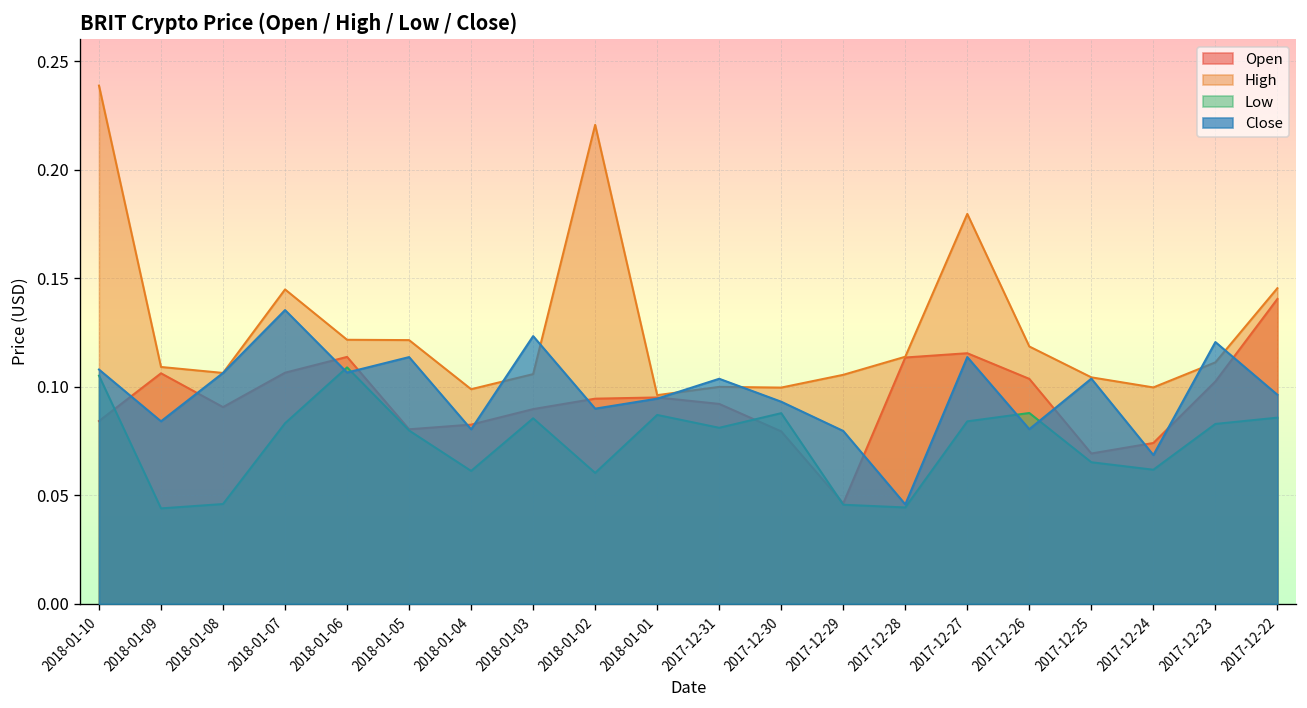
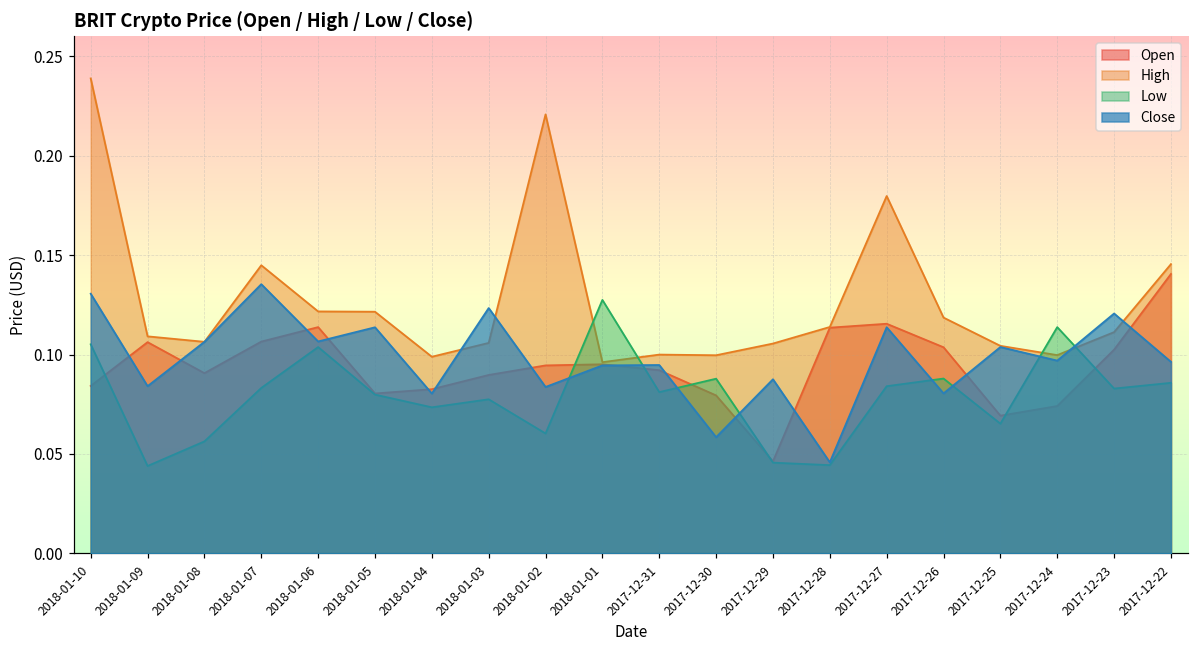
Close, 2018-01-10: 0.108 -> 0.131
Low, 2018-01-08: 0.046 -> 0.056
Low, 2018-01-06: 0.109 -> 0.104
Low, 2018-01-04: 0.061 -> 0.073
Low, 2018-01-03: 0.085 -> 0.077
Close, 2018-01-02: 0.090 -> 0.084
Low, 2018-01-01: 0.087 -> 0.127
Close, 2017-12-31: 0.104 -> 0.095
Close, 2017-12-30: 0.093 -> 0.058
Close, 2017-12-29: 0.080 -> 0.088
Low, 2017-12-24: 0.062 -> 0.114
Close, 2017-12-24: 0.069 -> 0.097
